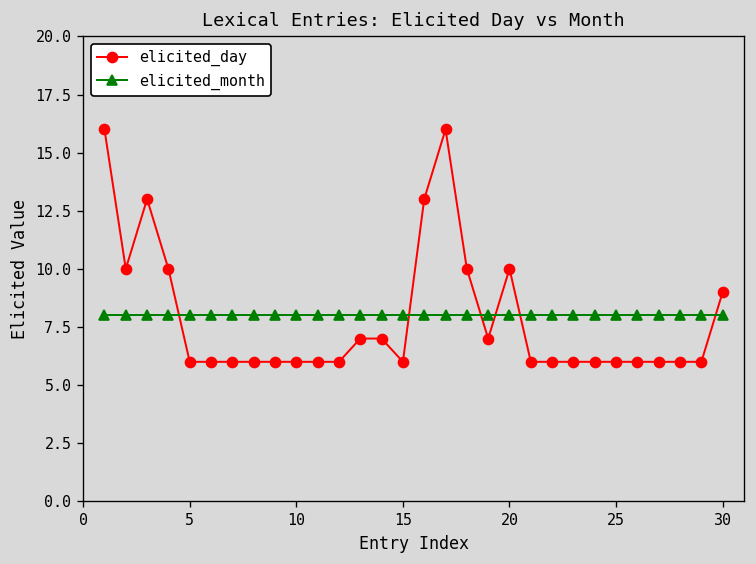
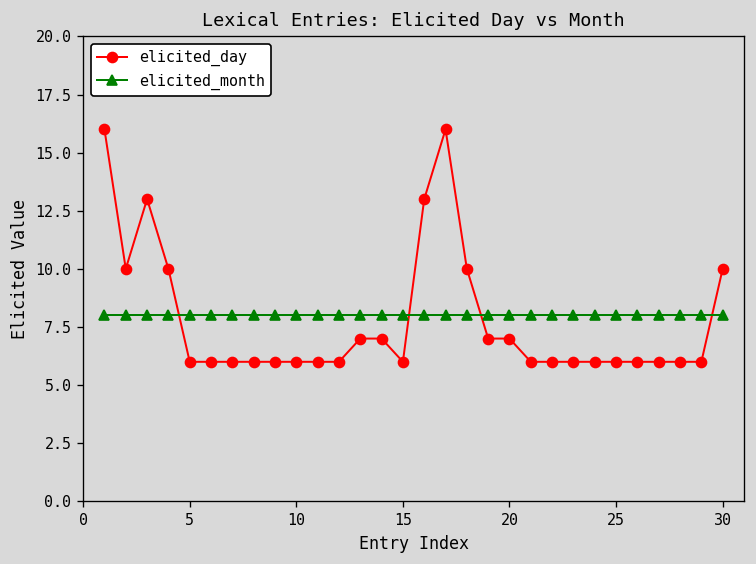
elicited_day, 20: 10 -> 7
elicited_day, 30: 9 -> 10
